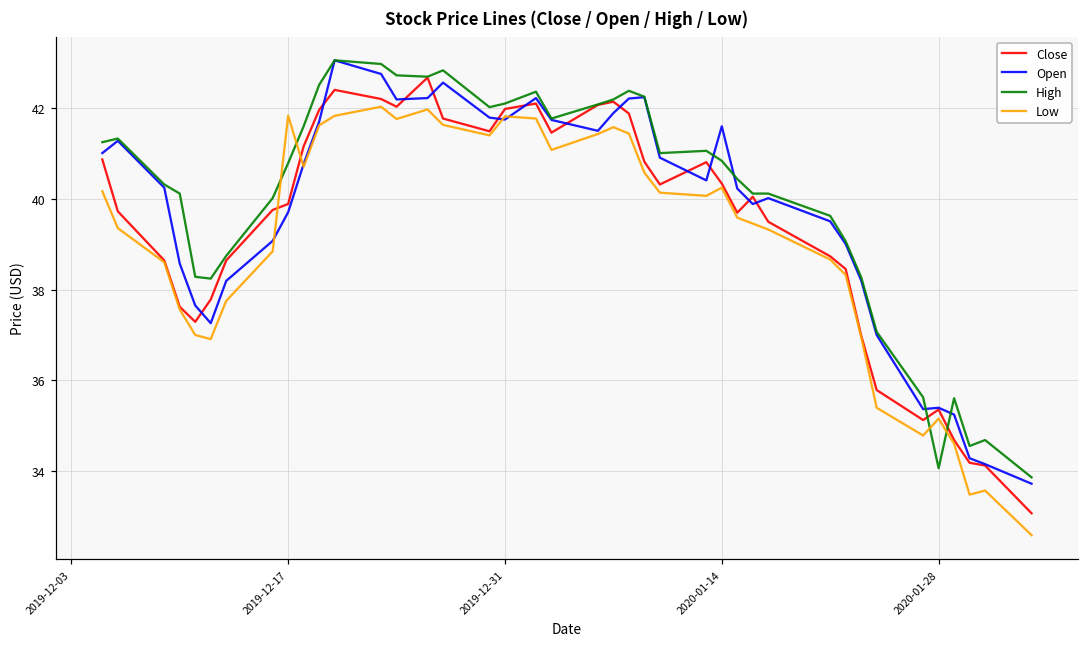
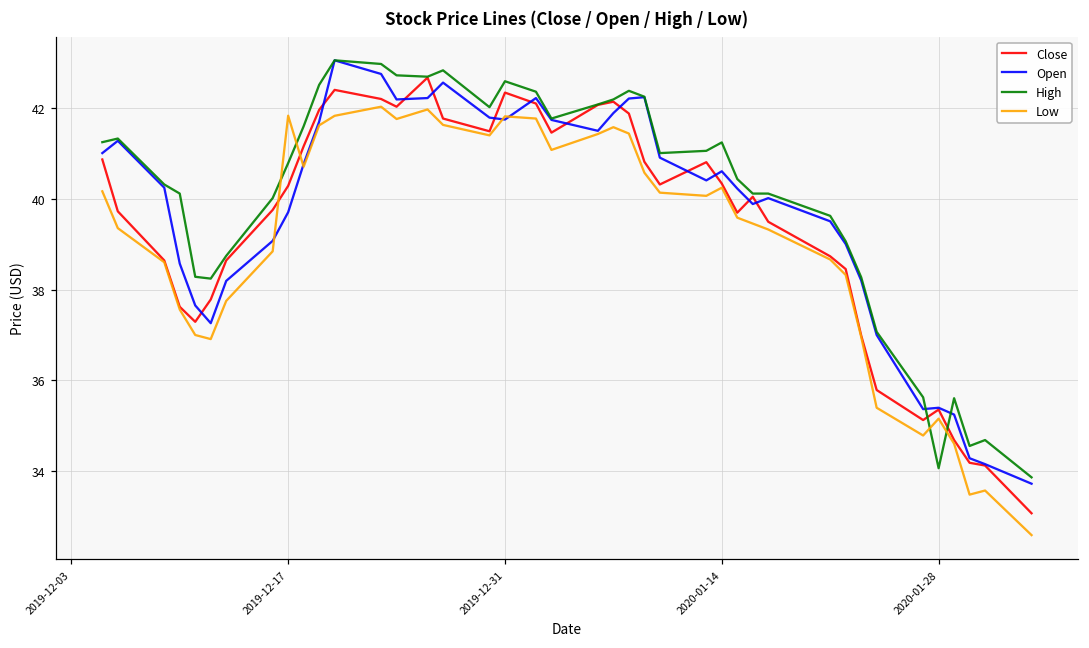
Close, 2019-12-17: 39.9 -> 40.3
Close, 2019-12-31: 42.0 -> 42.3
High, 2019-12-31: 42.1 -> 42.6
Open, 2020-01-14: 41.6 -> 40.6
High, 2020-01-14: 40.8 -> 41.2
